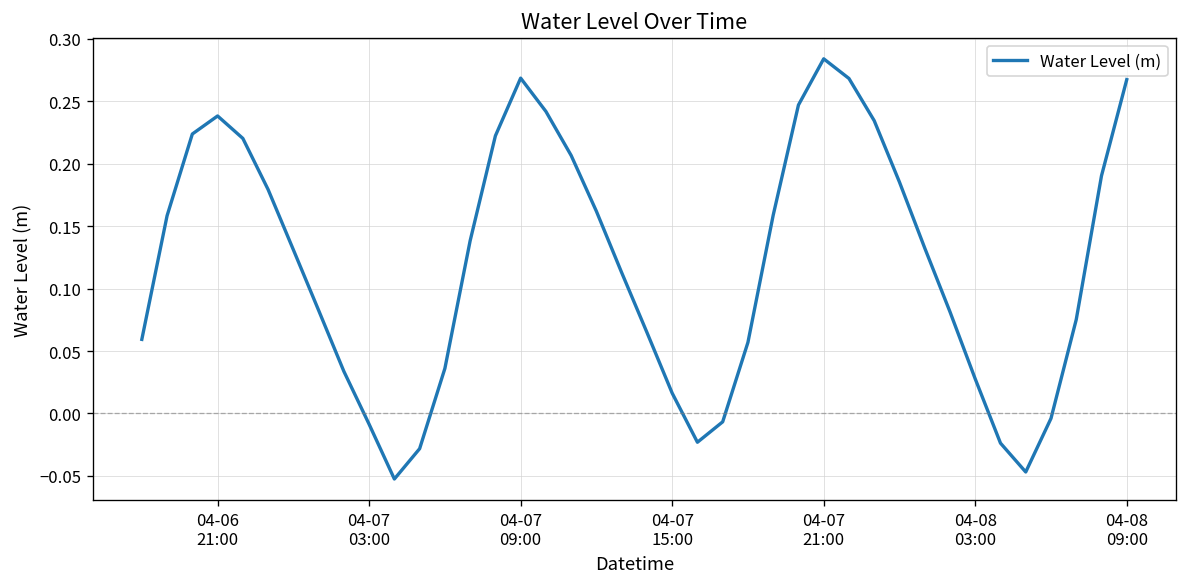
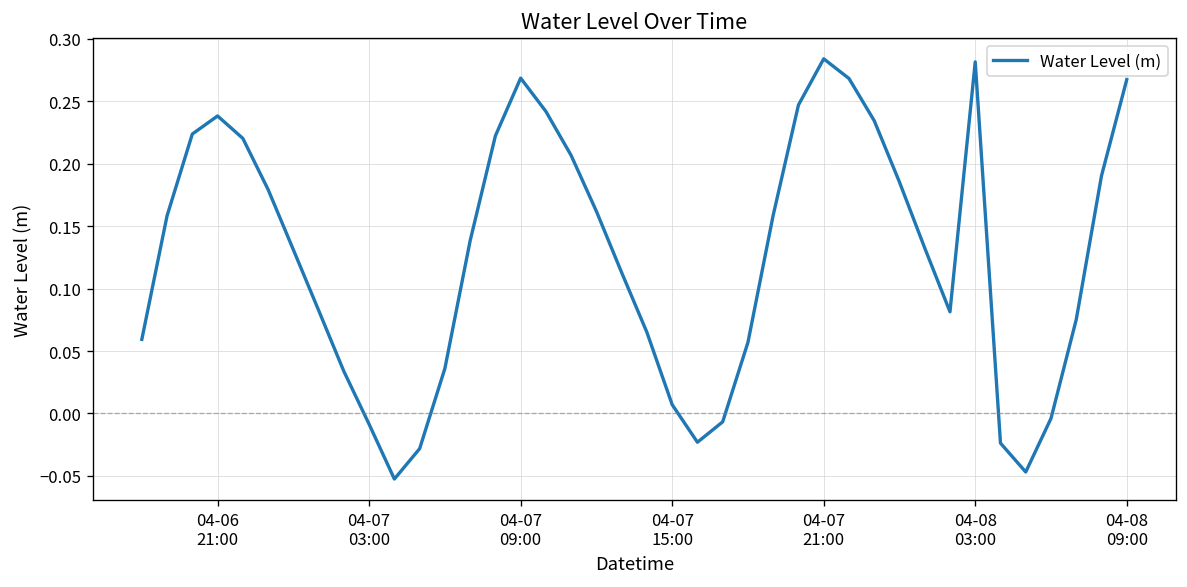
04-07 15:00: 0.016 -> 0.007
04-08 03:00: 0.028 -> 0.282
